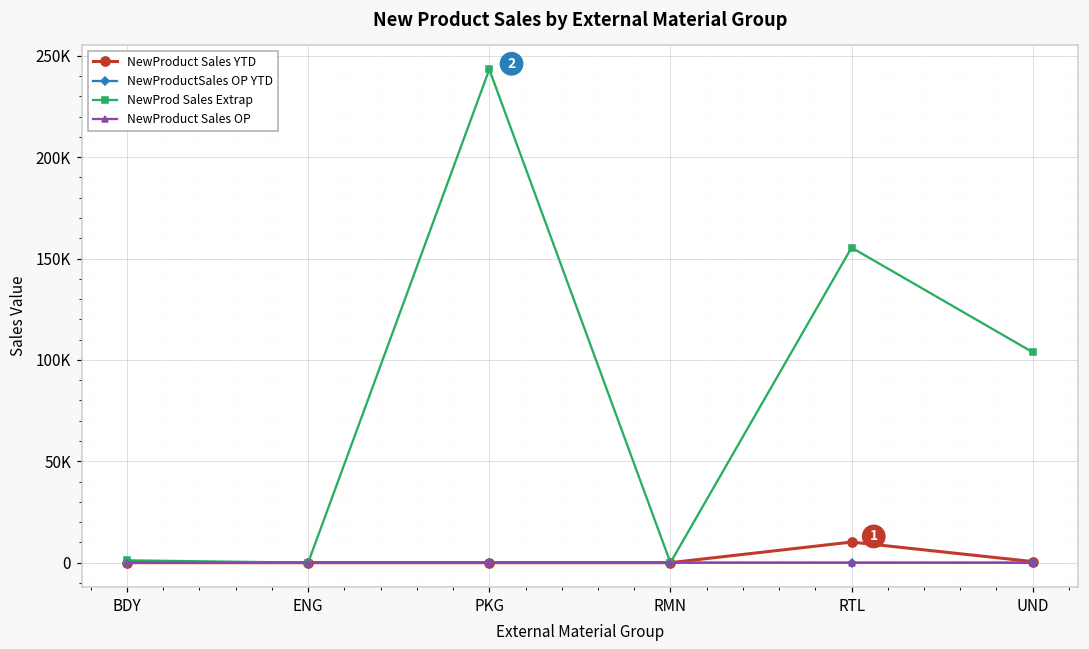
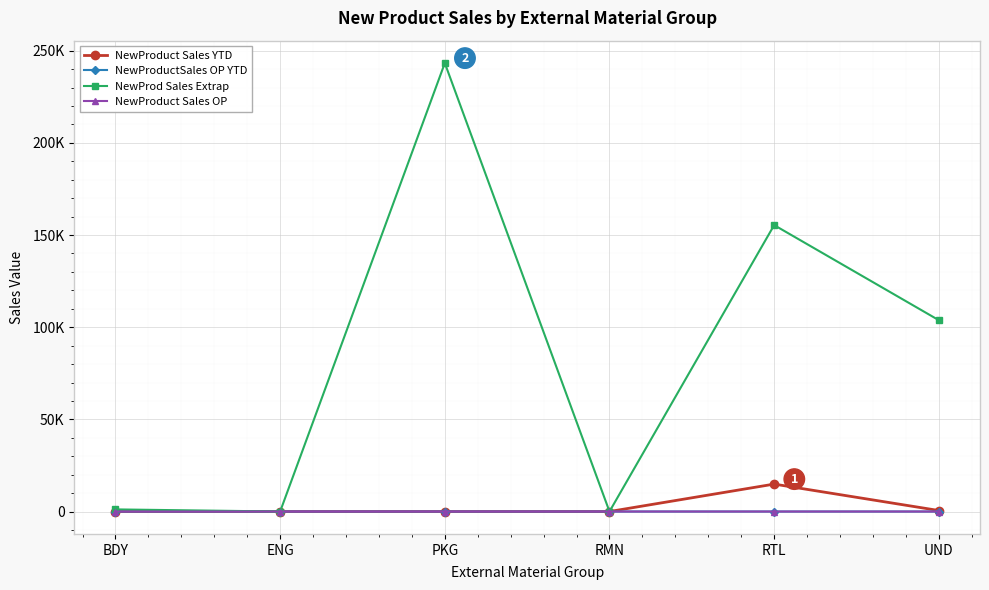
NewProduct Sales YTD, RTL: 10000 -> 15000
